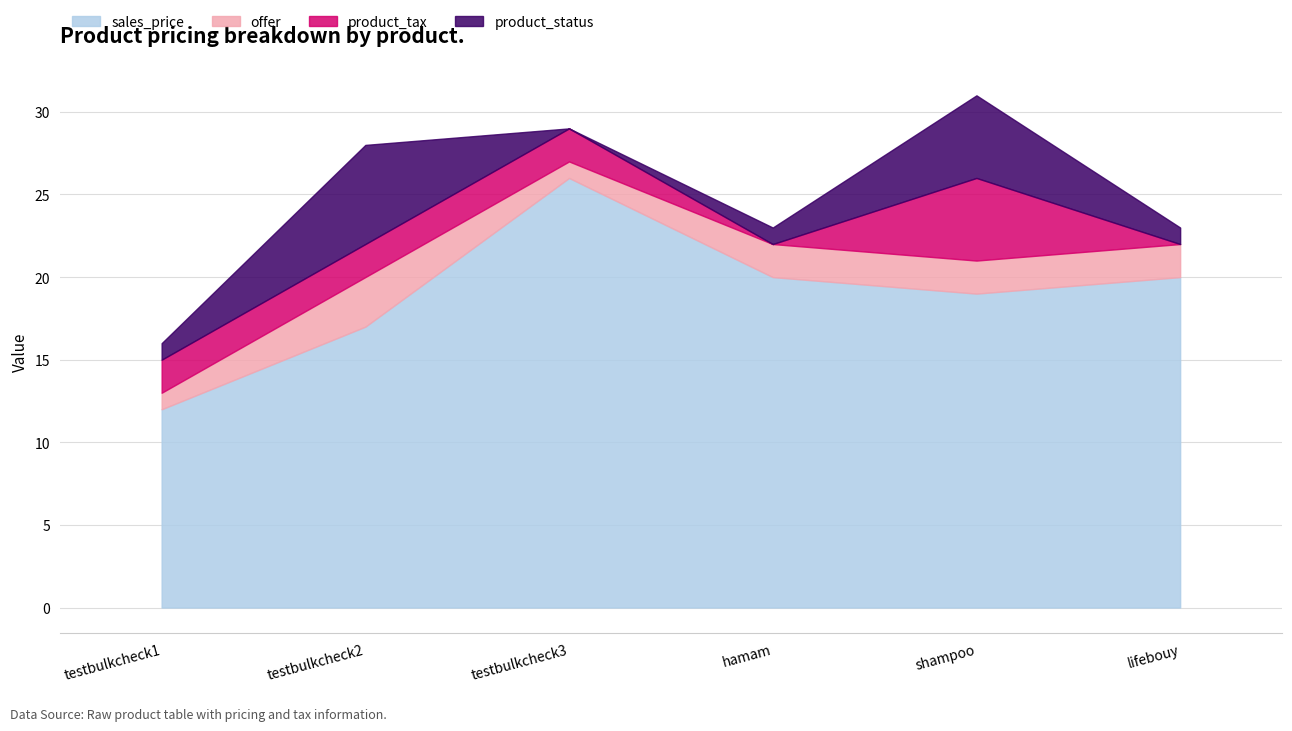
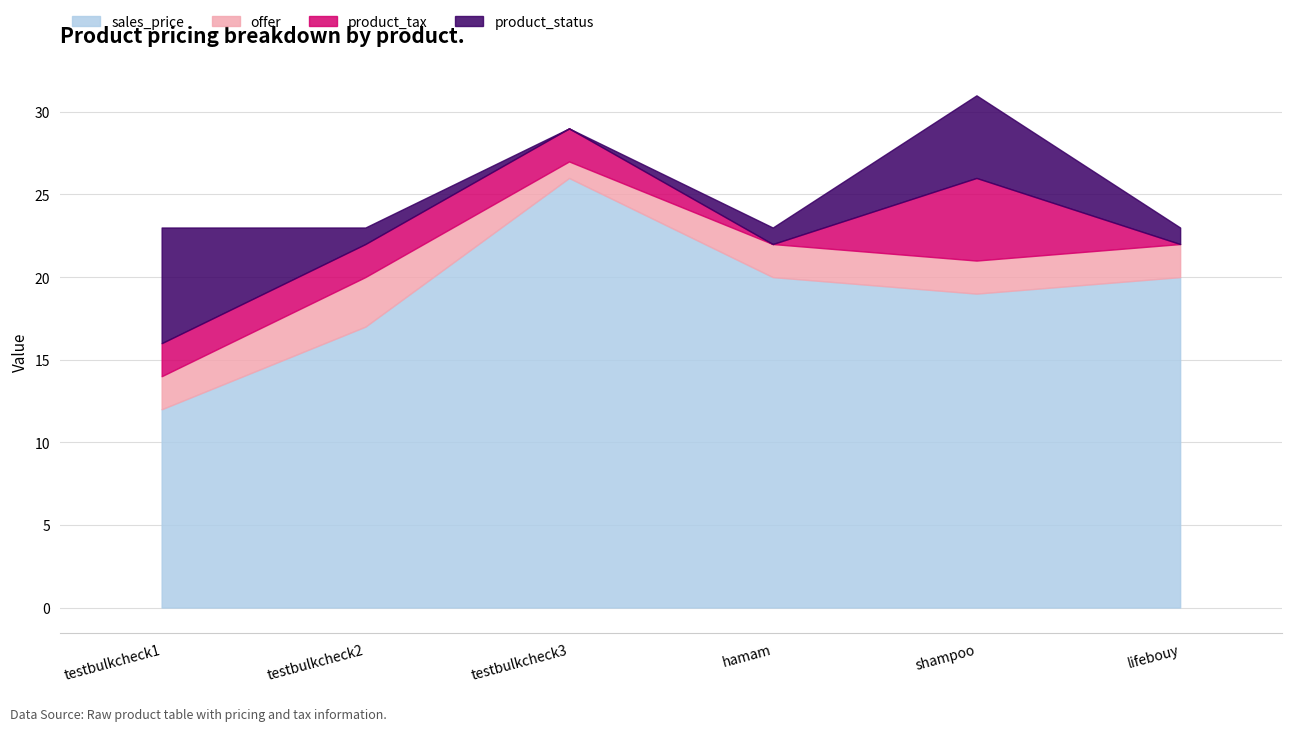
offer, testbulkcheck1: 1 -> 2
product_status, testbulkcheck1: 1 -> 7
product_status, testbulkcheck2: 6 -> 1
